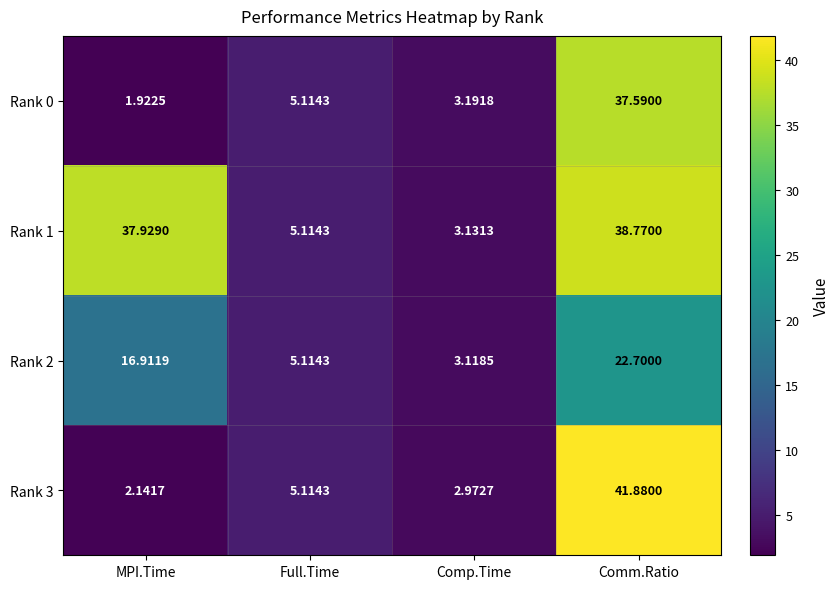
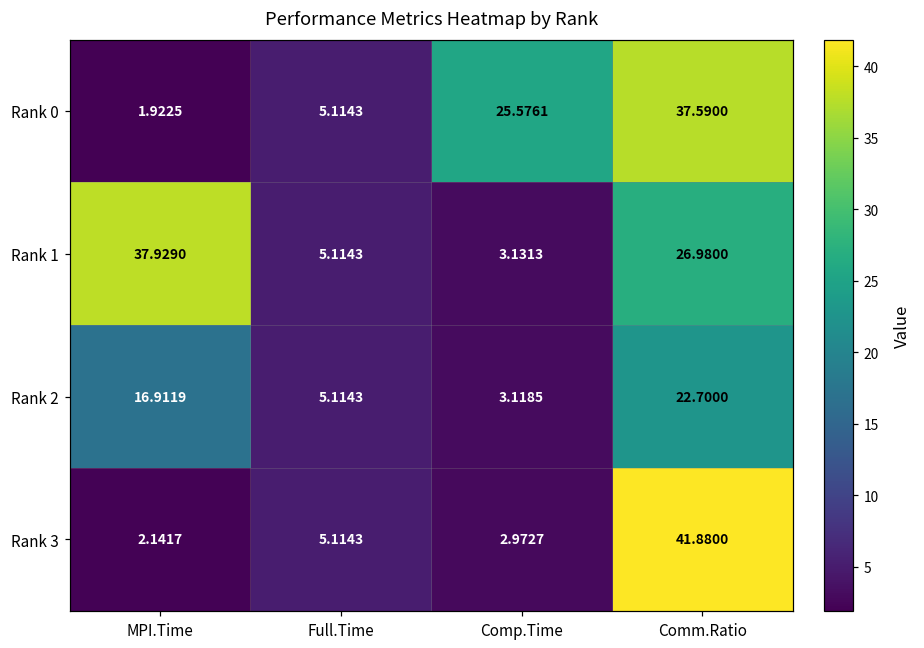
Rank 0, Comp.Time: 3.1918 -> 25.5761
Rank 1, Comm.Ratio: 38.7700 -> 26.9800
